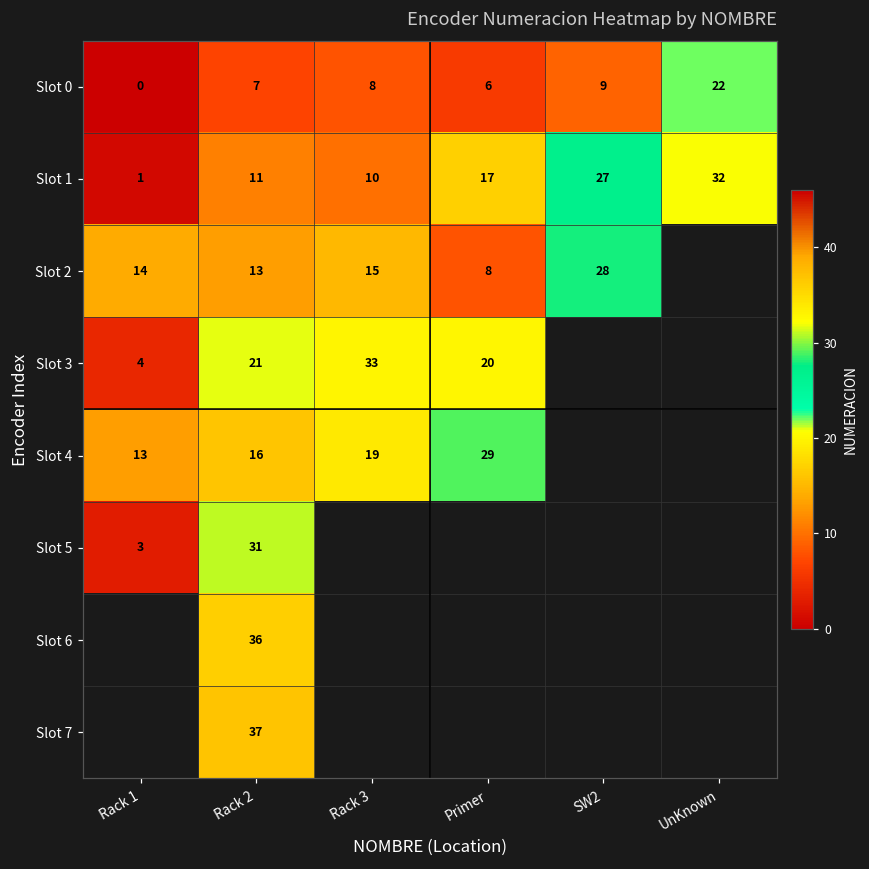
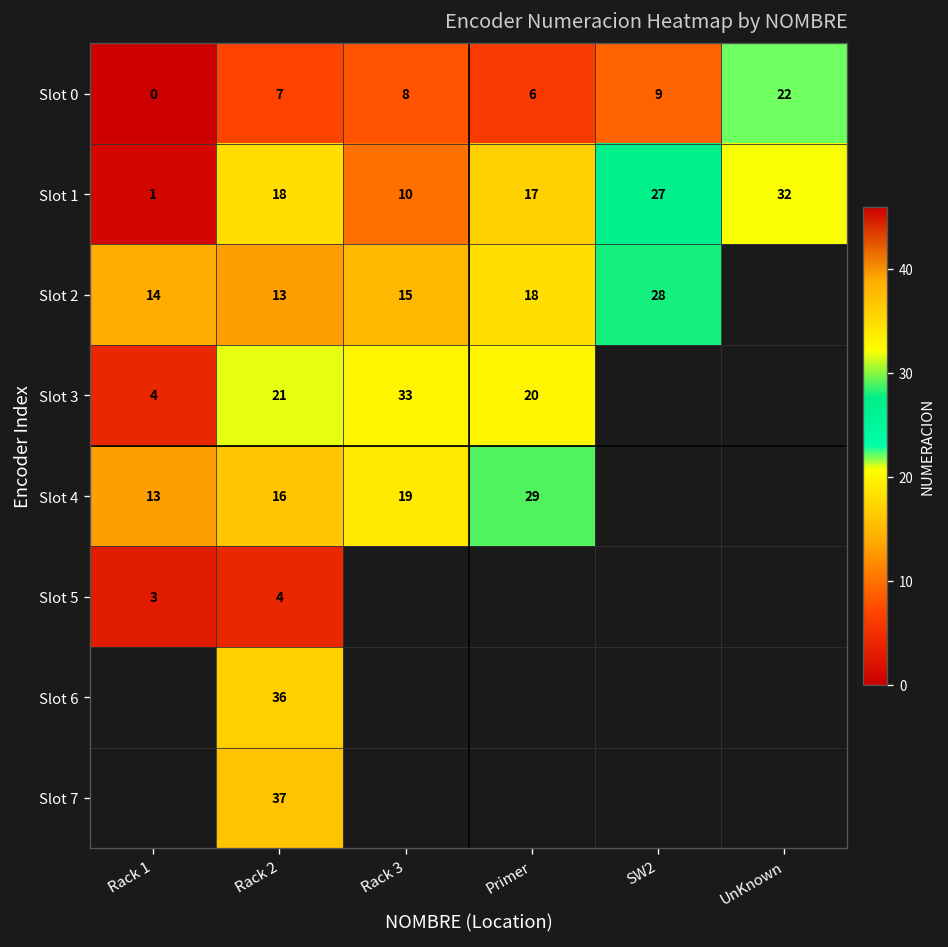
Slot 1, Rack 2: 11 -> 18
Slot 2, Primer: 8 -> 18
Slot 5, Rack 2: 31 -> 4
